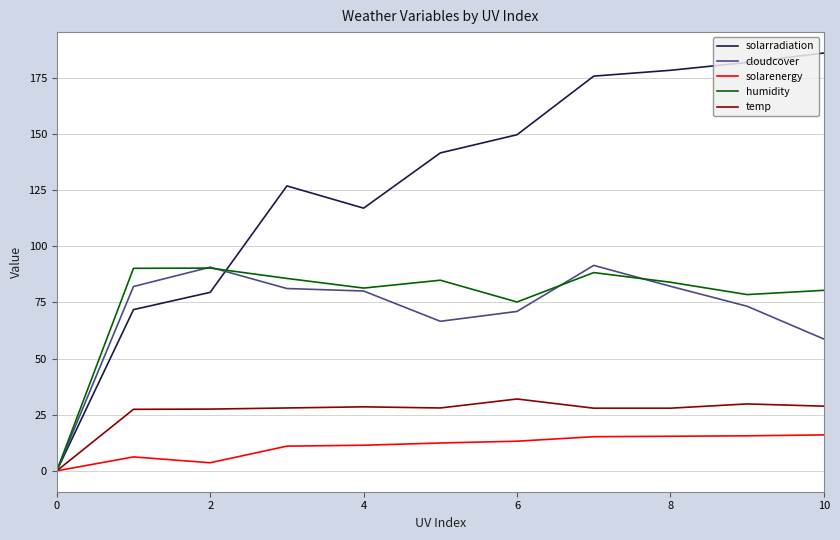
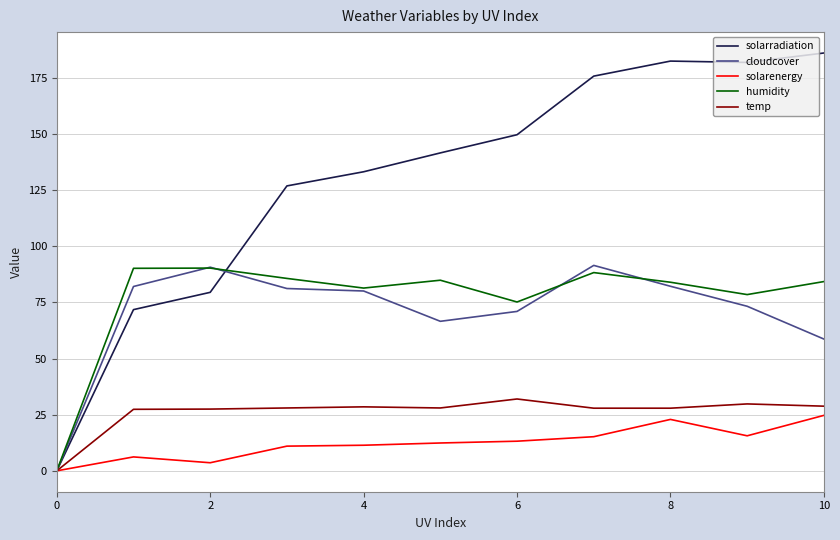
solarradiation, 4: 117 -> 133
solarradiation, 8: 178 -> 183
solarenergy, 8: 15 -> 23
solarenergy, 10: 16 -> 25
humidity, 10: 80 -> 84
